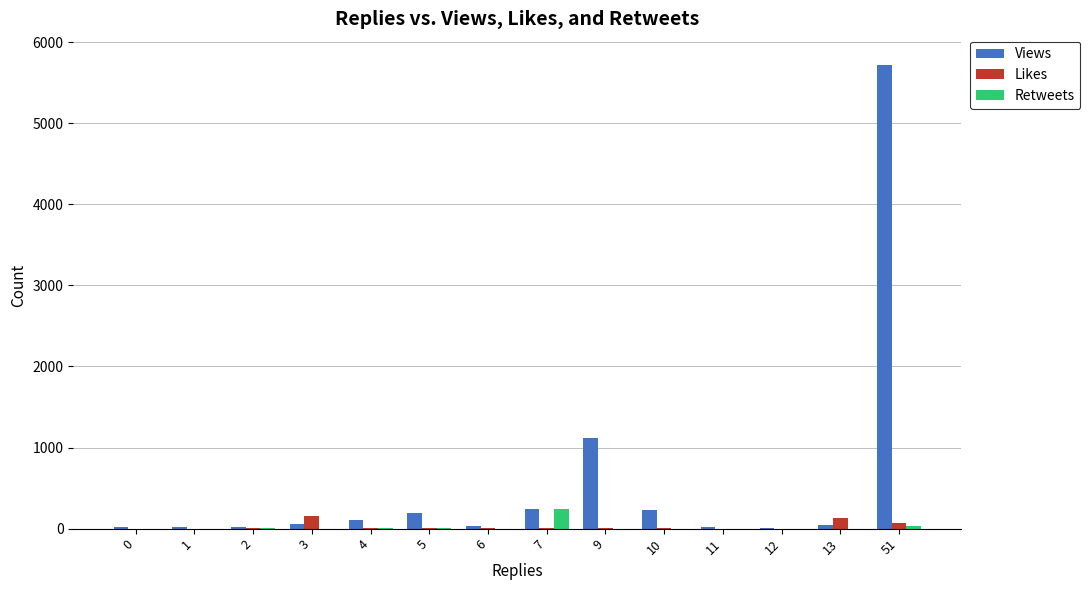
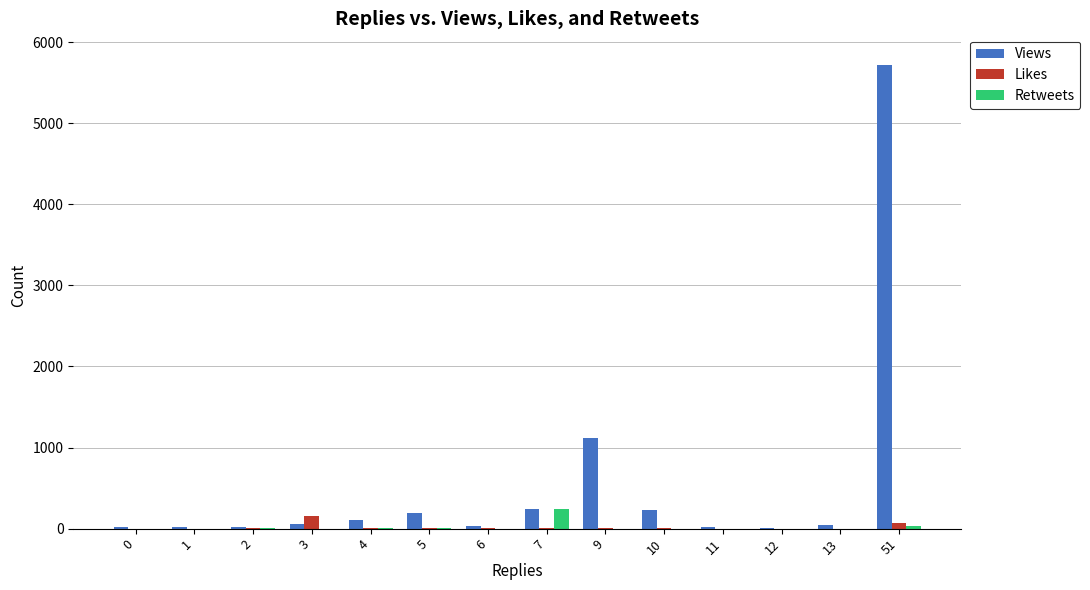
Likes, 13: 100 -> 0
